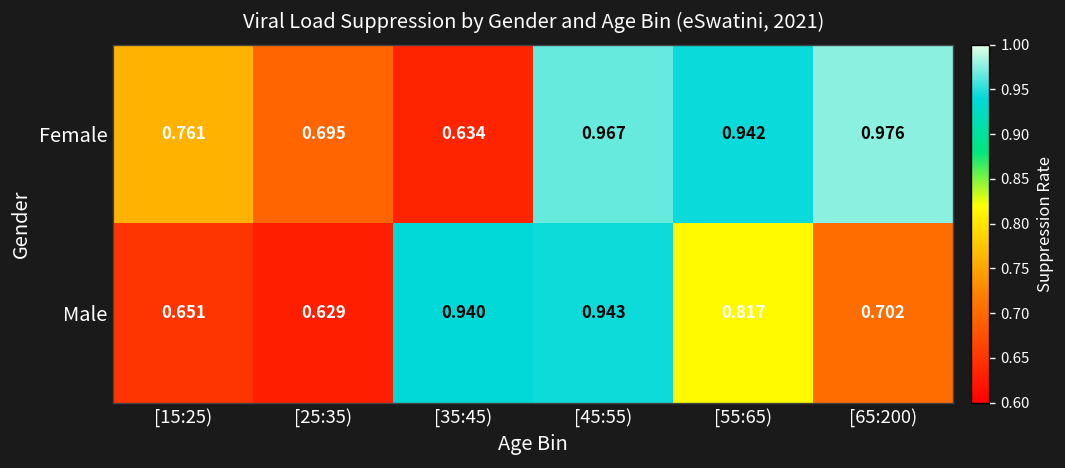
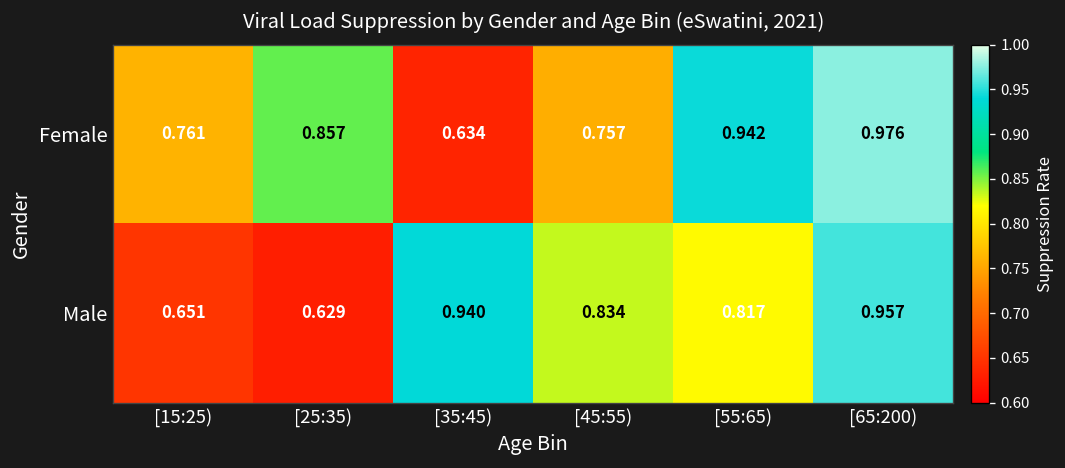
Female, [25:35): 0.695 -> 0.857
Female, [45:55): 0.967 -> 0.757
Male, [45:55): 0.943 -> 0.834
Male, [65:200): 0.702 -> 0.957
